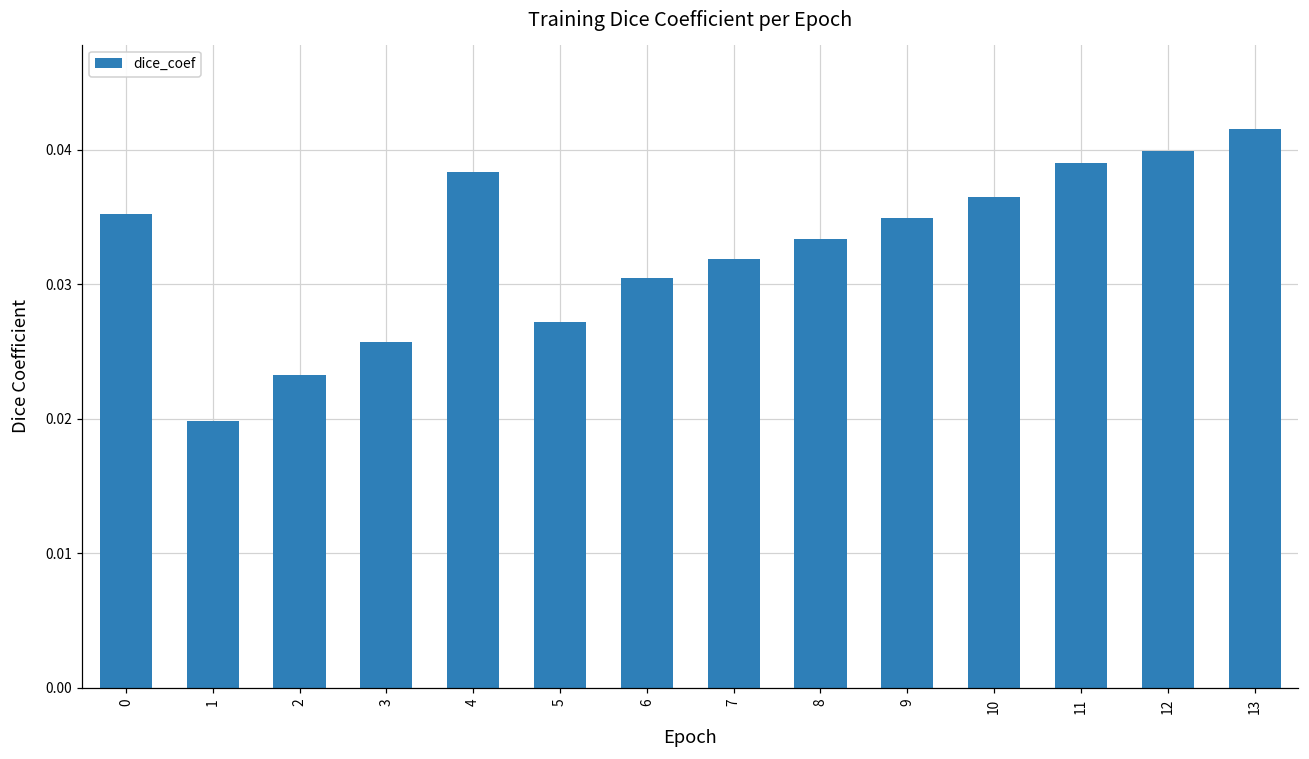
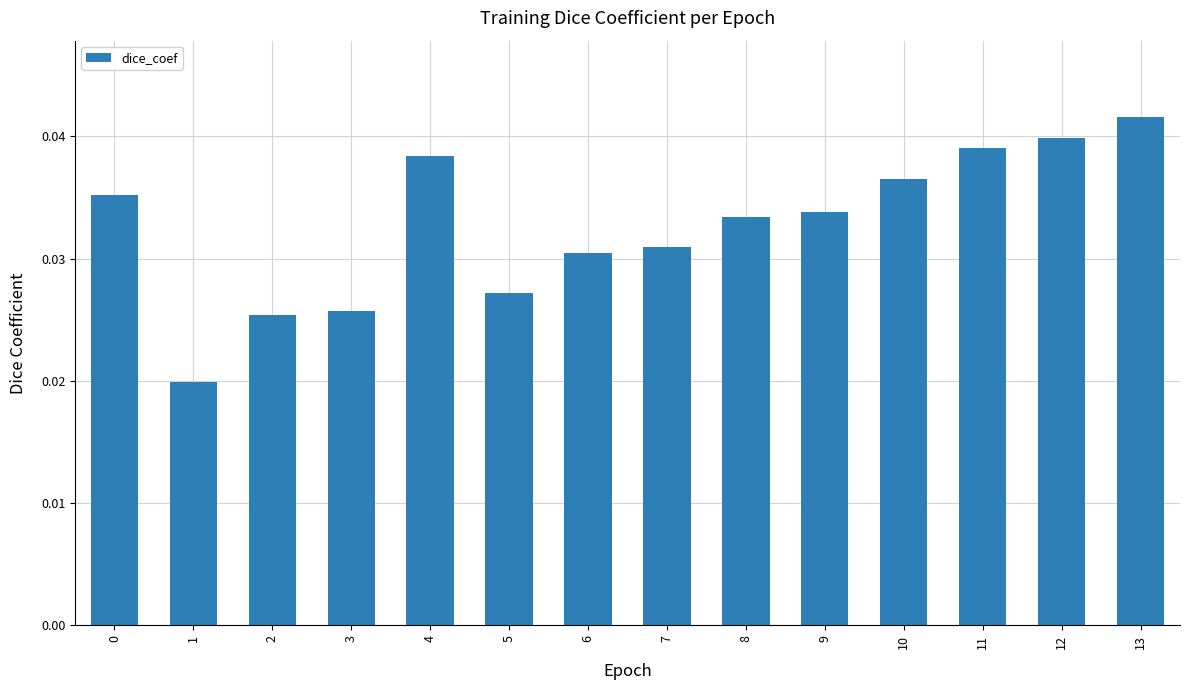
2: 0.0233 -> 0.0253
7: 0.0319 -> 0.0310
9: 0.0349 -> 0.0338
